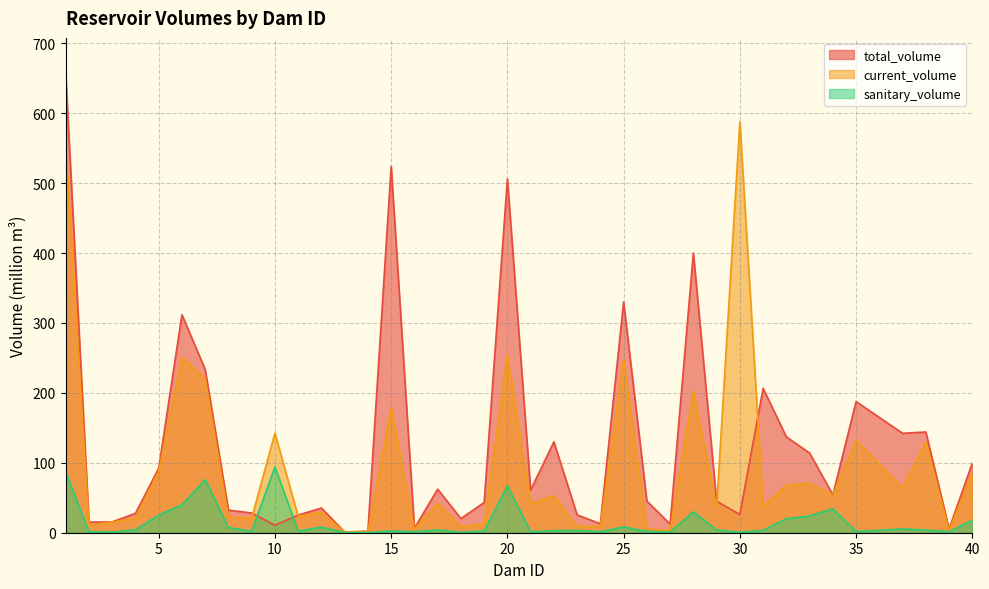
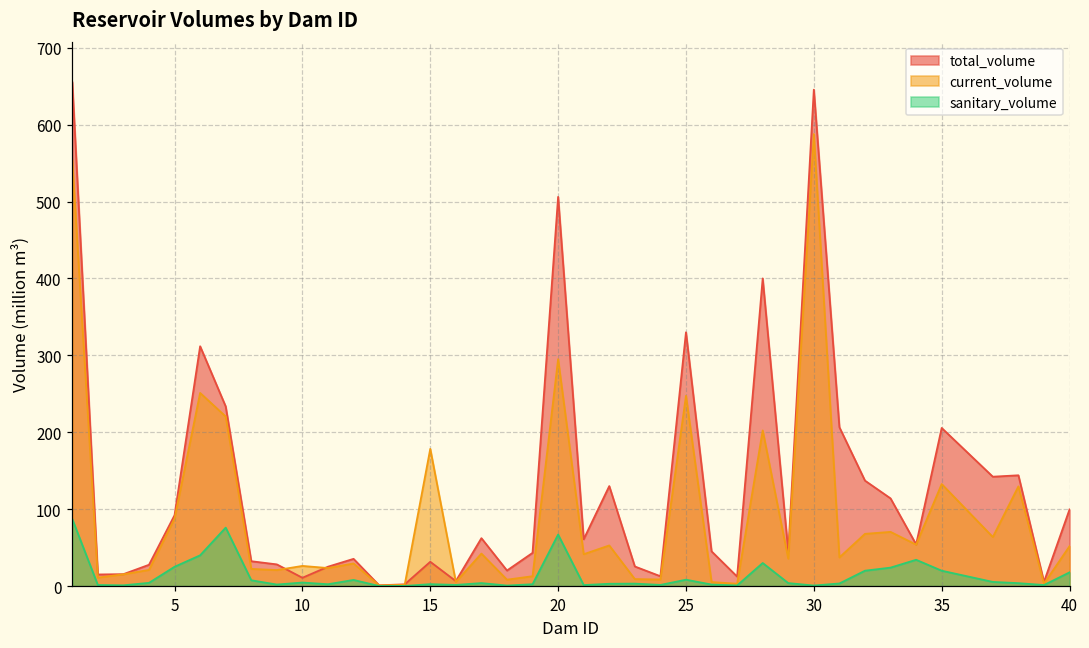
current_volume, 10: 140 -> 30
sanitary_volume, 10: 90 -> 0
total_volume, 15: 520 -> 30
current_volume, 20: 250 -> 300
total_volume, 30: 30 -> 650
total_volume, 35: 190 -> 210
sanitary_volume, 35: 0 -> 20
current_volume, 40: 90 -> 50
